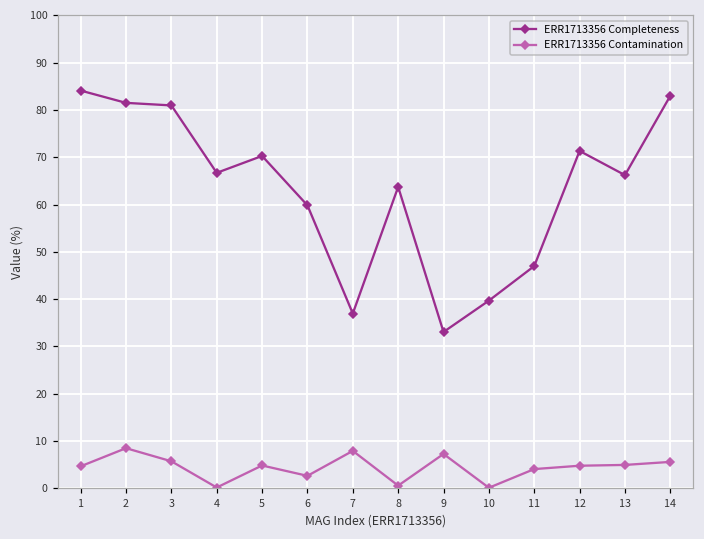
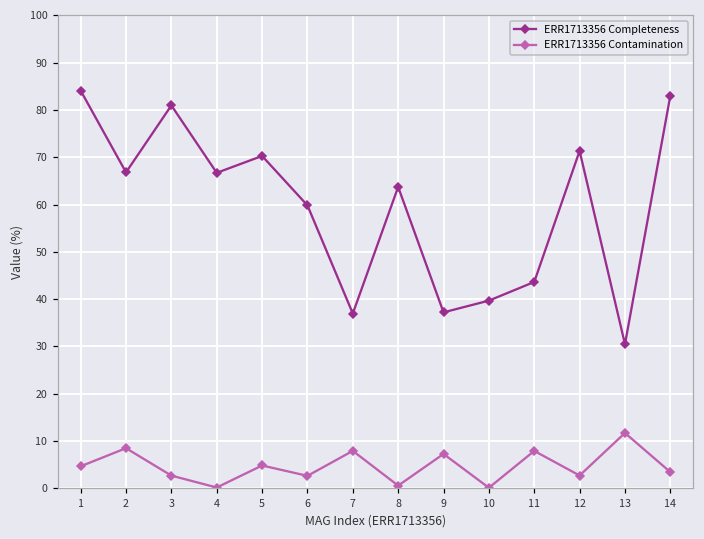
ERR1713356 Completeness, 2: 82 -> 67
ERR1713356 Contamination, 3: 6 -> 3
ERR1713356 Completeness, 9: 33 -> 37
ERR1713356 Completeness, 11: 47 -> 44
ERR1713356 Contamination, 11: 4 -> 8
ERR1713356 Contamination, 12: 5 -> 3
ERR1713356 Completeness, 13: 66 -> 30
ERR1713356 Contamination, 13: 5 -> 12
ERR1713356 Contamination, 14: 6 -> 3
